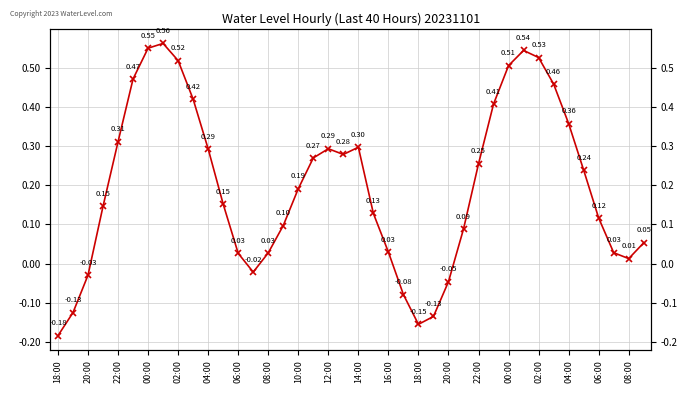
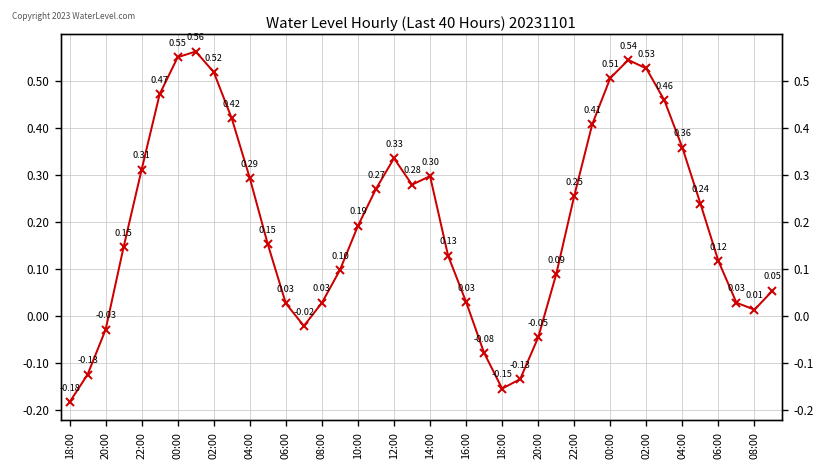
12:00: 0.29 -> 0.33
